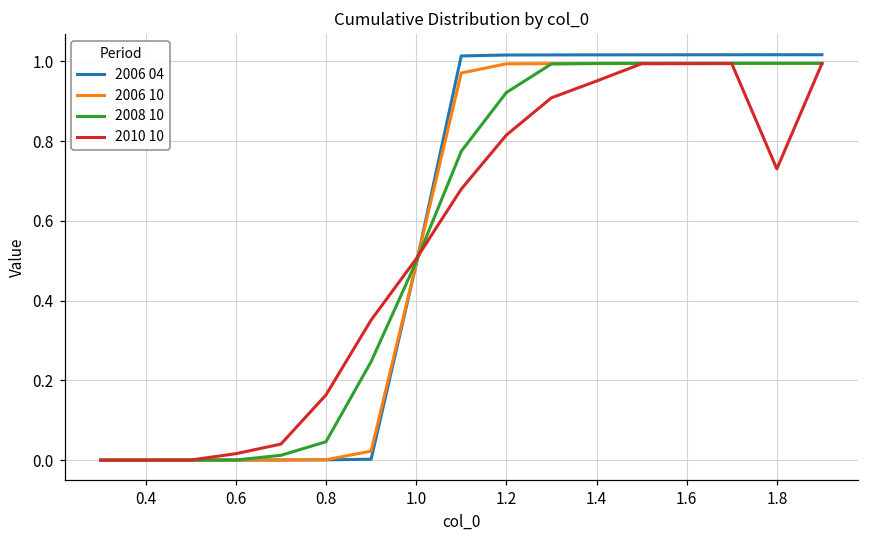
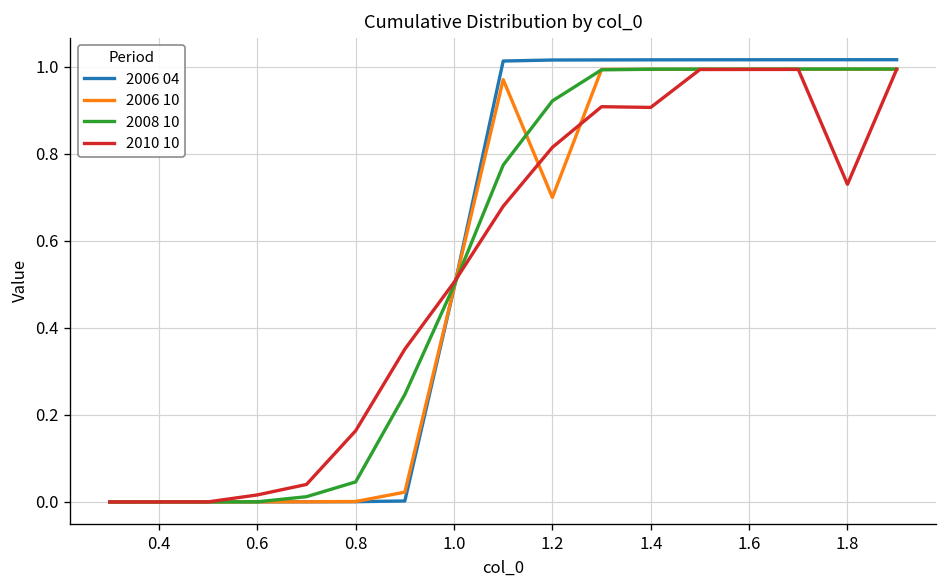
2006 10, 1.2: 0.99 -> 0.70
2010 10, 1.4: 0.95 -> 0.91
